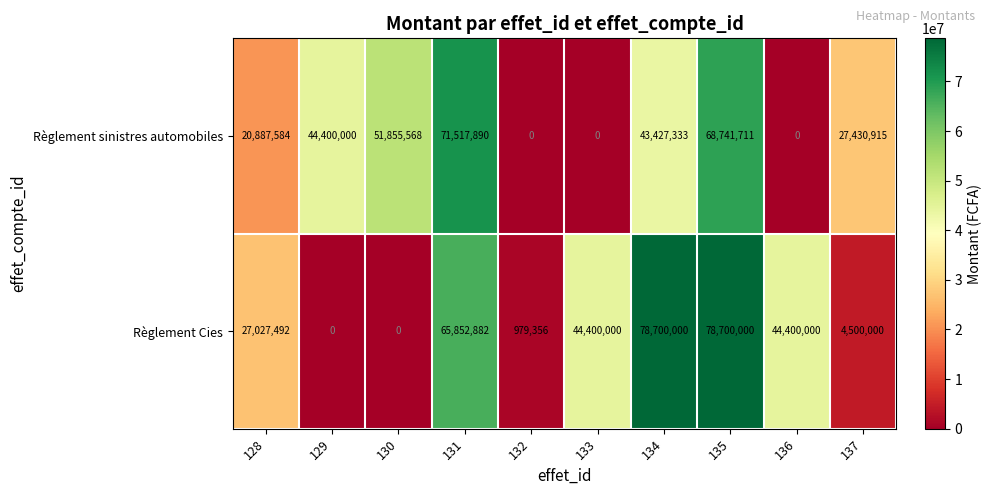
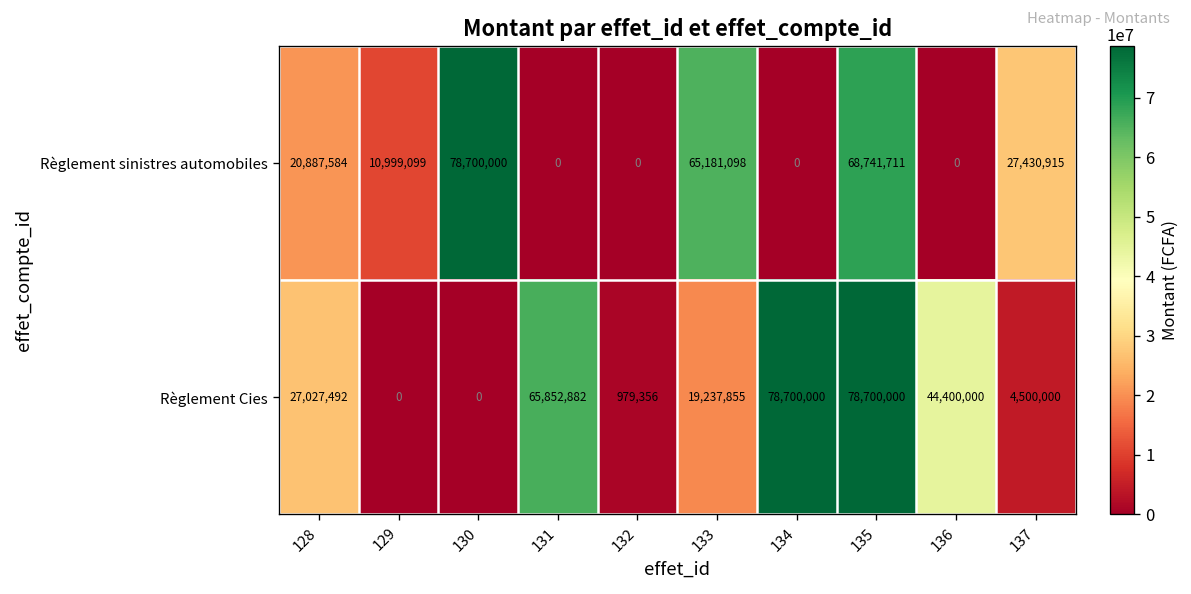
Règlement sinistres automobiles, 129: 44,400,000 -> 10,999,099
Règlement sinistres automobiles, 130: 51,855,568 -> 78,700,000
Règlement sinistres automobiles, 131: 71,517,890 -> 0
Règlement sinistres automobiles, 133: 0 -> 65,181,098
Règlement sinistres automobiles, 134: 43,427,333 -> 0
Règlement Cies, 133: 44,400,000 -> 19,237,855
